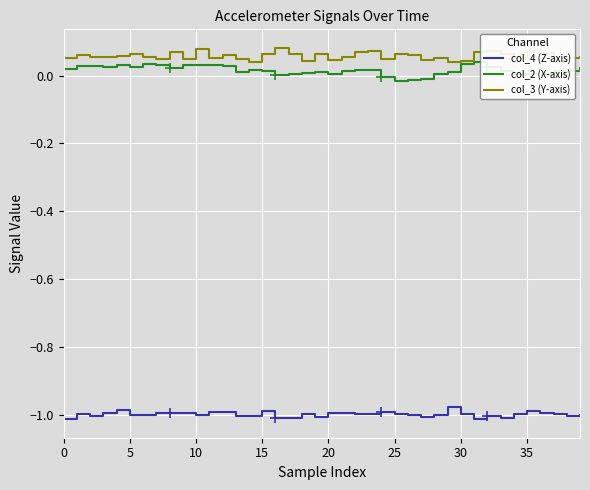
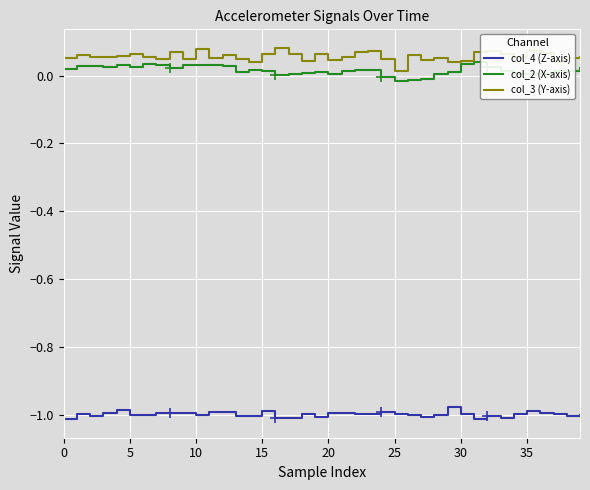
col_3 (Y-axis), 25: 0.06 -> 0.01
